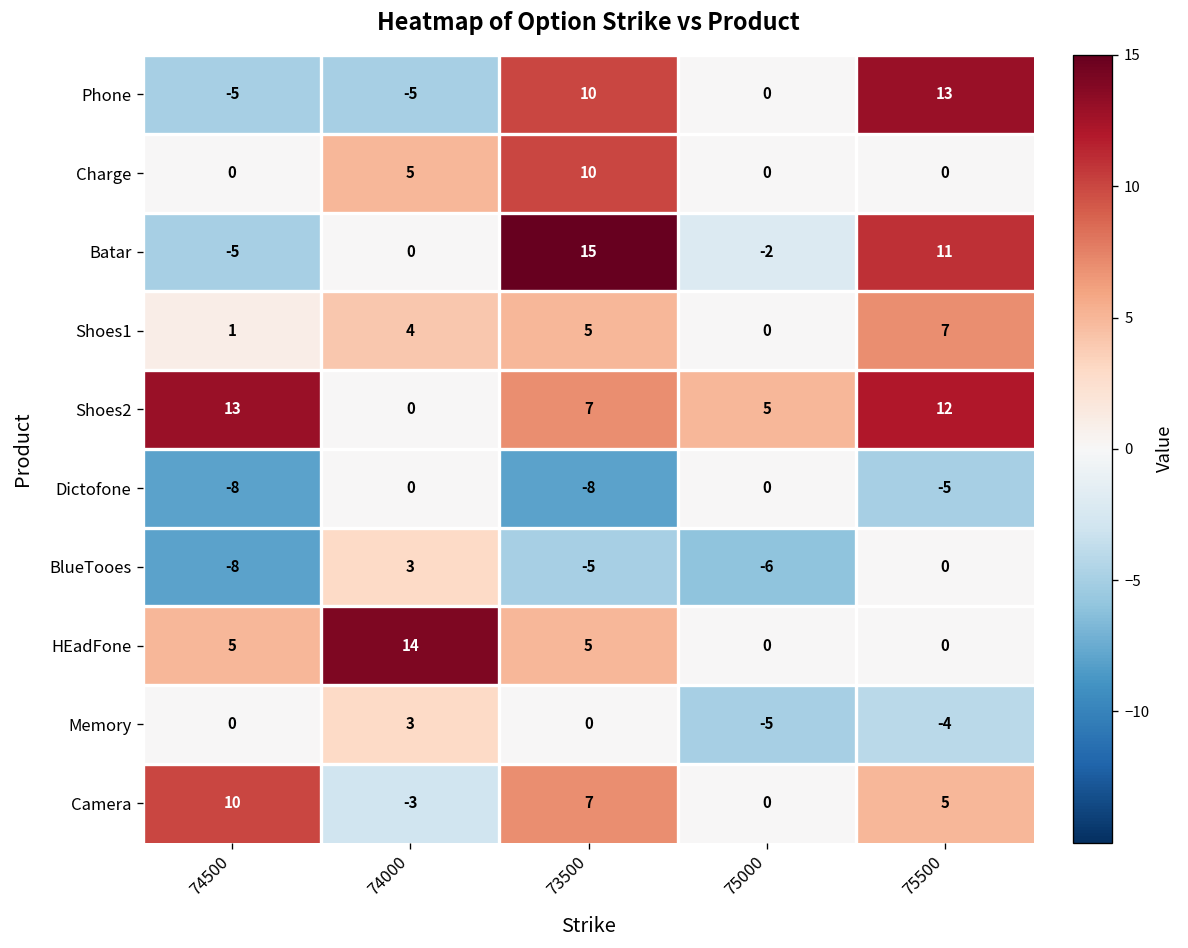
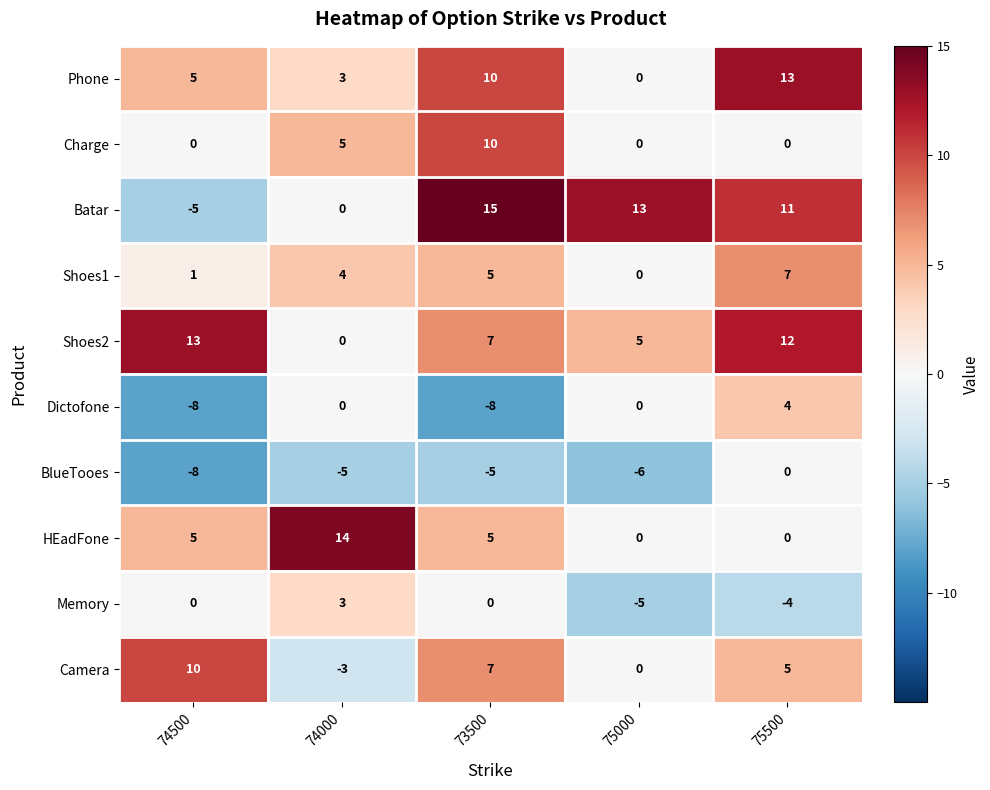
Phone, 74500: -5 -> 5
Phone, 74000: -5 -> 3
Batar, 75000: -2 -> 13
Dictofone, 75500: -5 -> 4
BlueTooes, 74000: 3 -> -5
